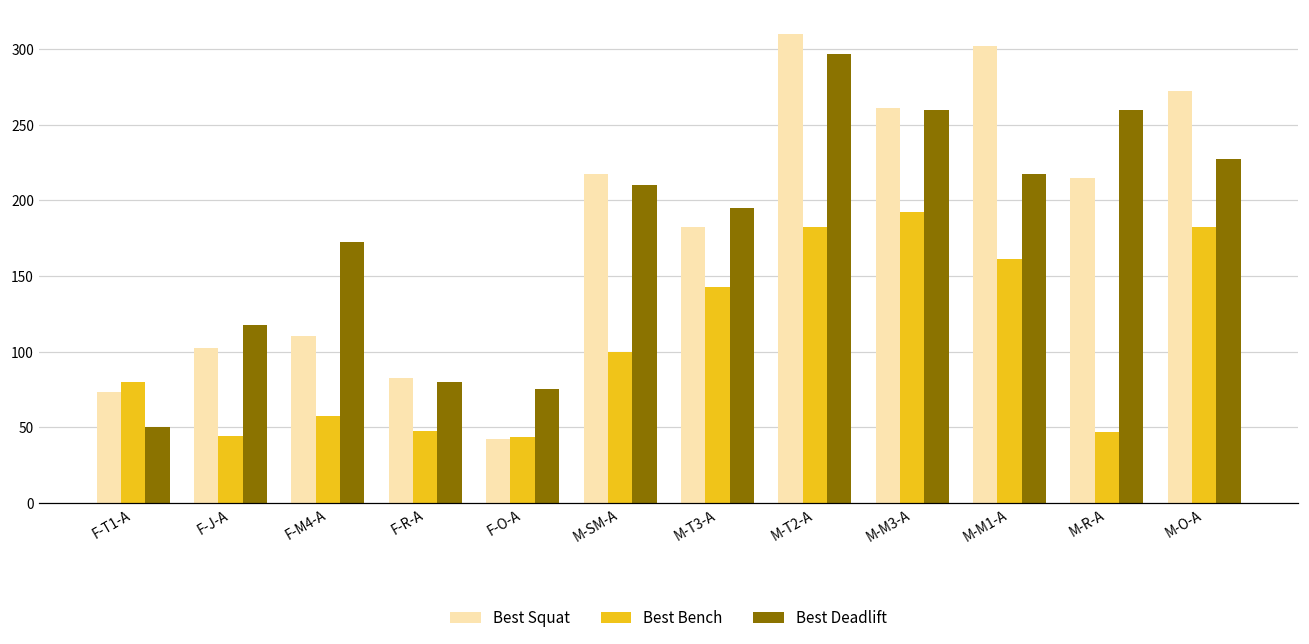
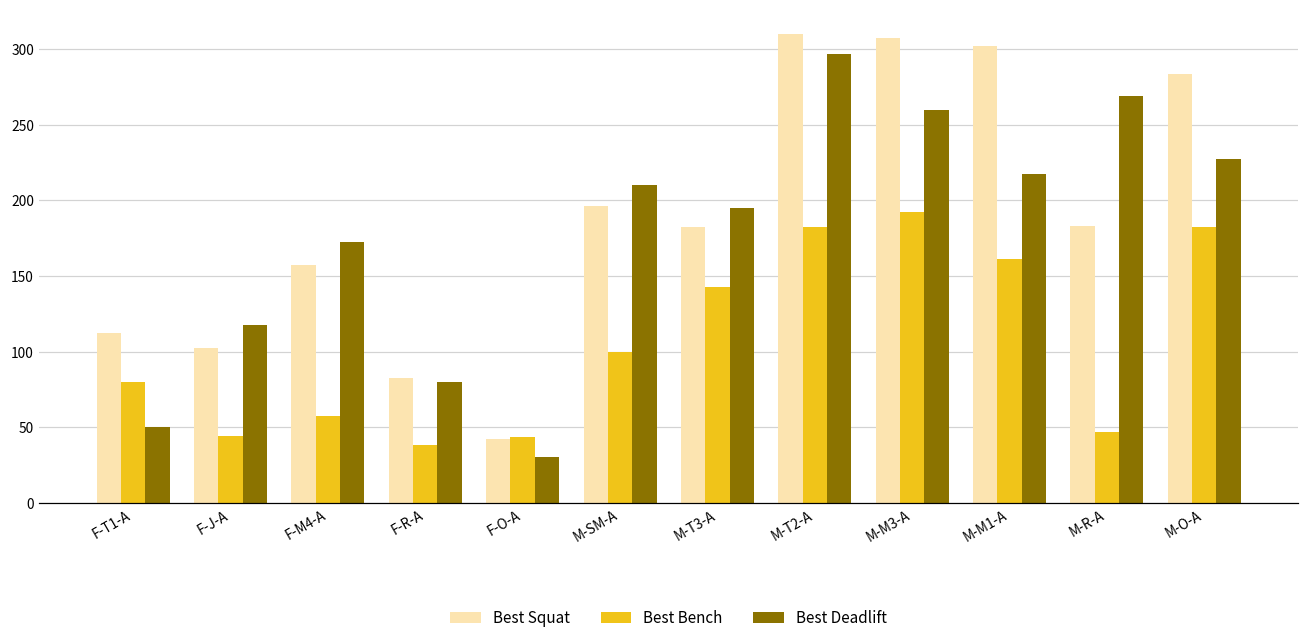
Best Squat, F-T1-A: 74 -> 113
Best Squat, F-M4-A: 110 -> 158
Best Bench, F-R-A: 48 -> 38
Best Deadlift, F-O-A: 75 -> 30
Best Squat, M-SM-A: 218 -> 196
Best Squat, M-M3-A: 261 -> 308
Best Squat, M-R-A: 215 -> 183
Best Deadlift, M-R-A: 260 -> 269
Best Squat, M-O-A: 273 -> 283
